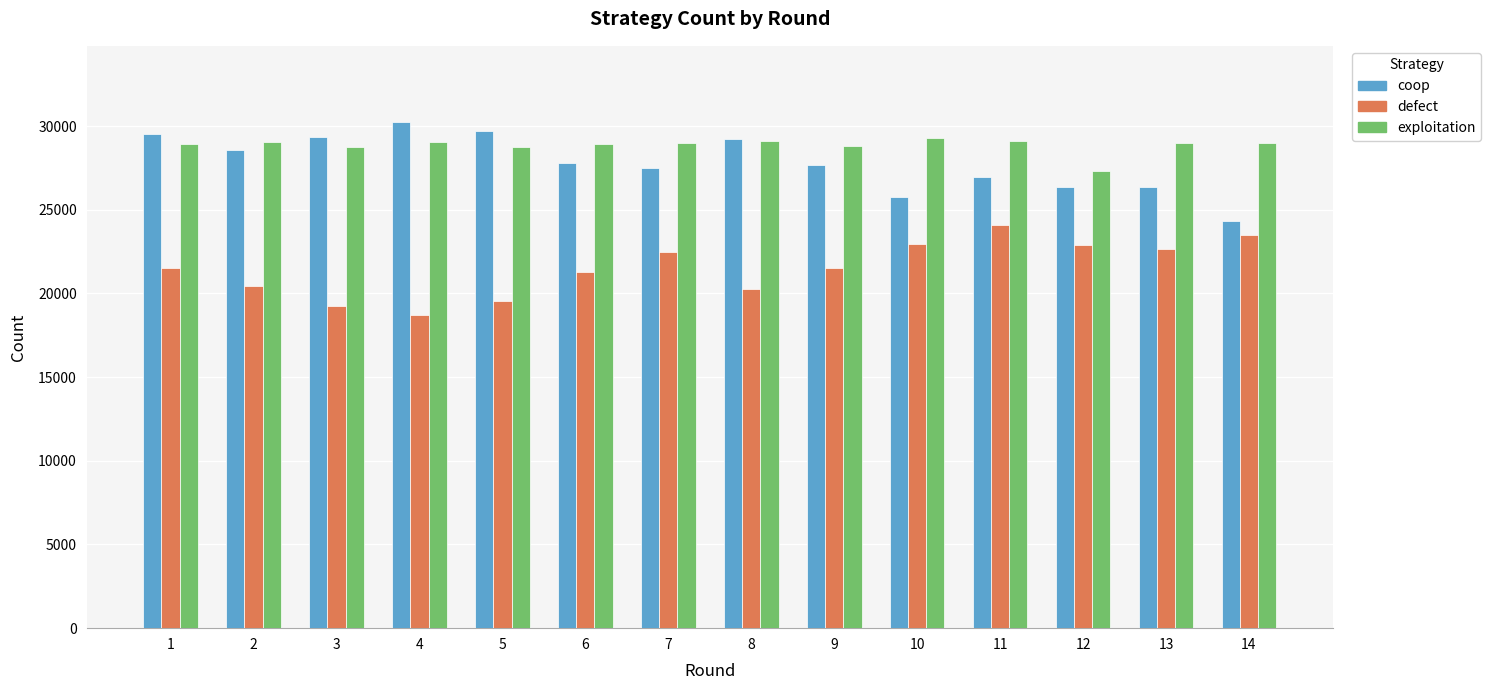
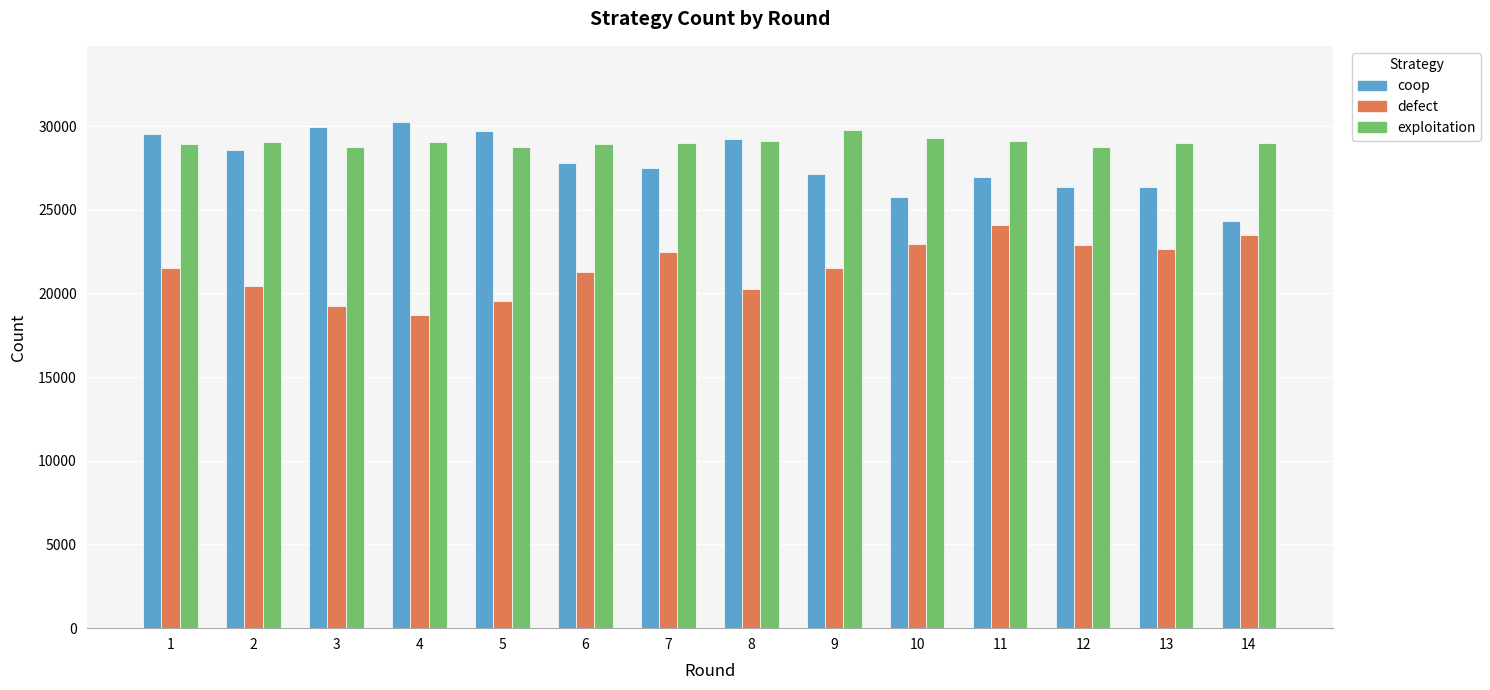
coop, 3: 29300 -> 30000
coop, 9: 27700 -> 27100
exploitation, 9: 28800 -> 29700
exploitation, 12: 27300 -> 28800
